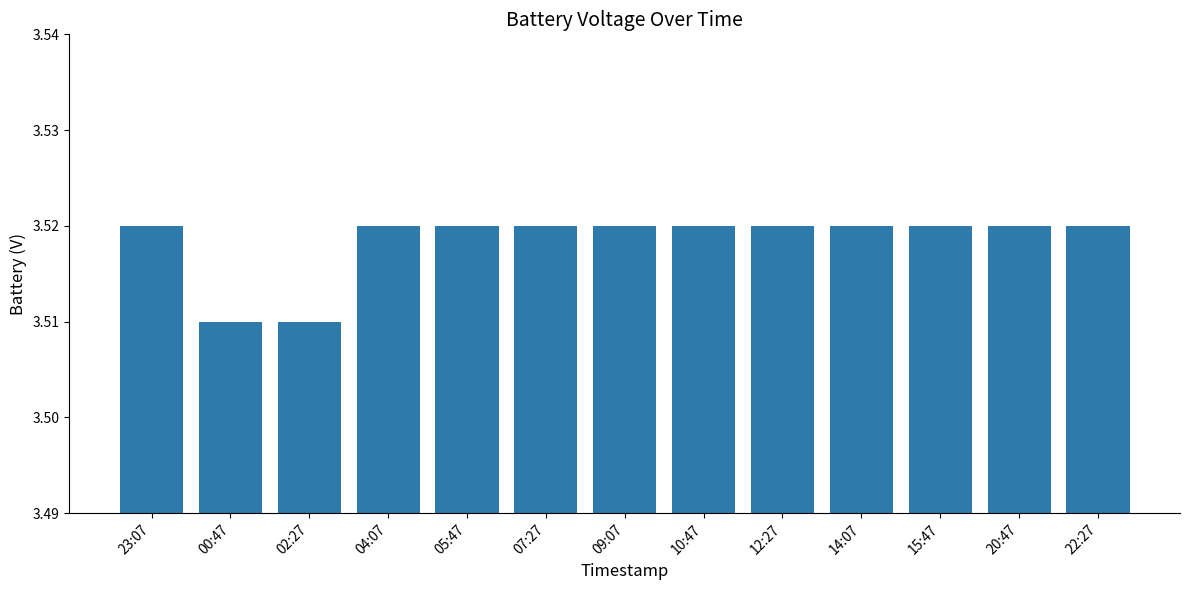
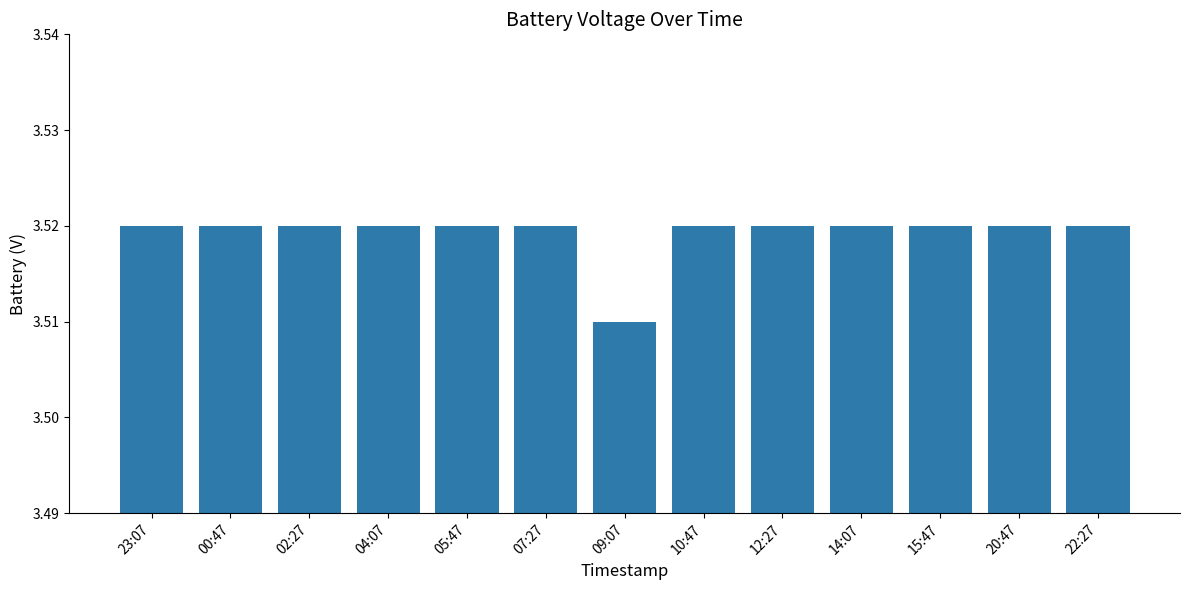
00:47: 3.51 -> 3.52
02:27: 3.51 -> 3.52
09:07: 3.52 -> 3.51
